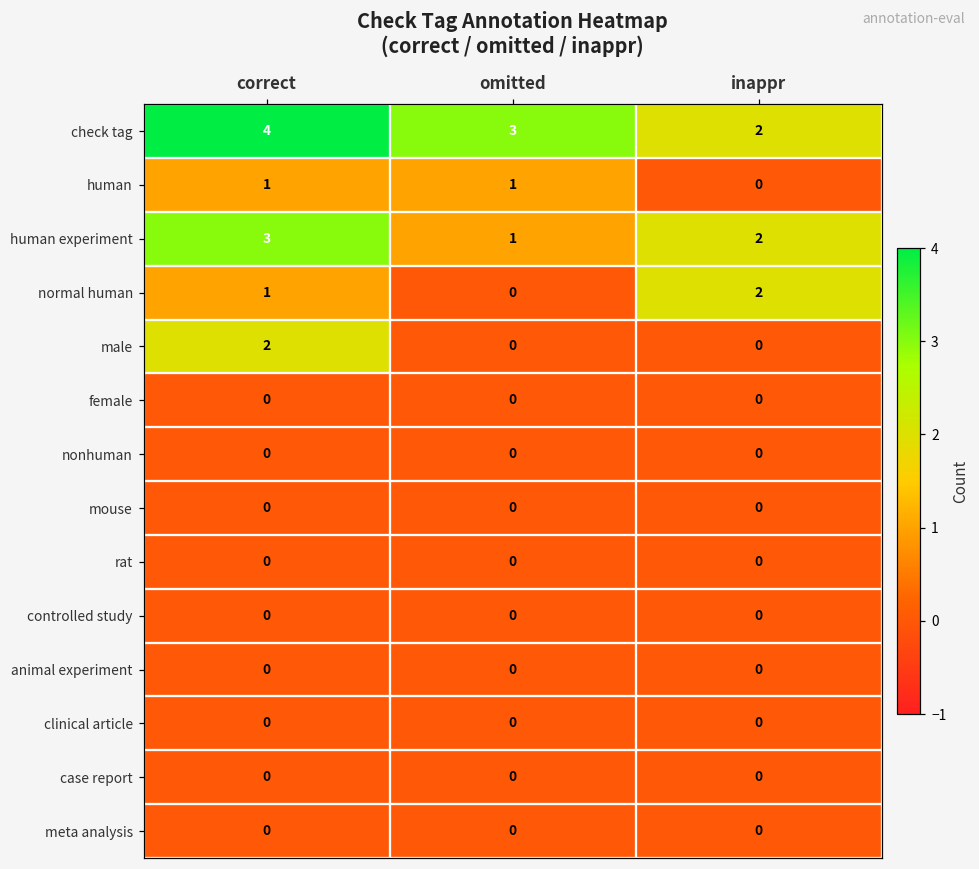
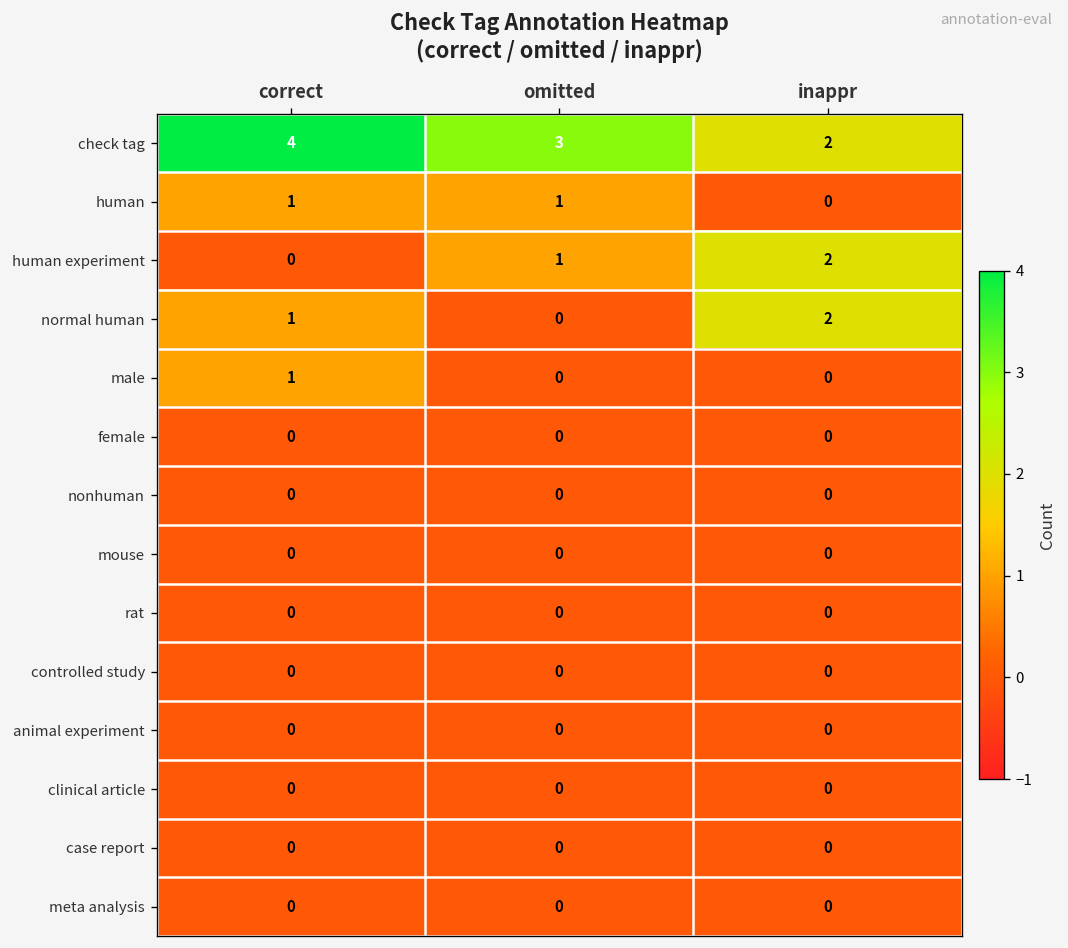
human experiment, correct: 3 -> 0
male, correct: 2 -> 1
